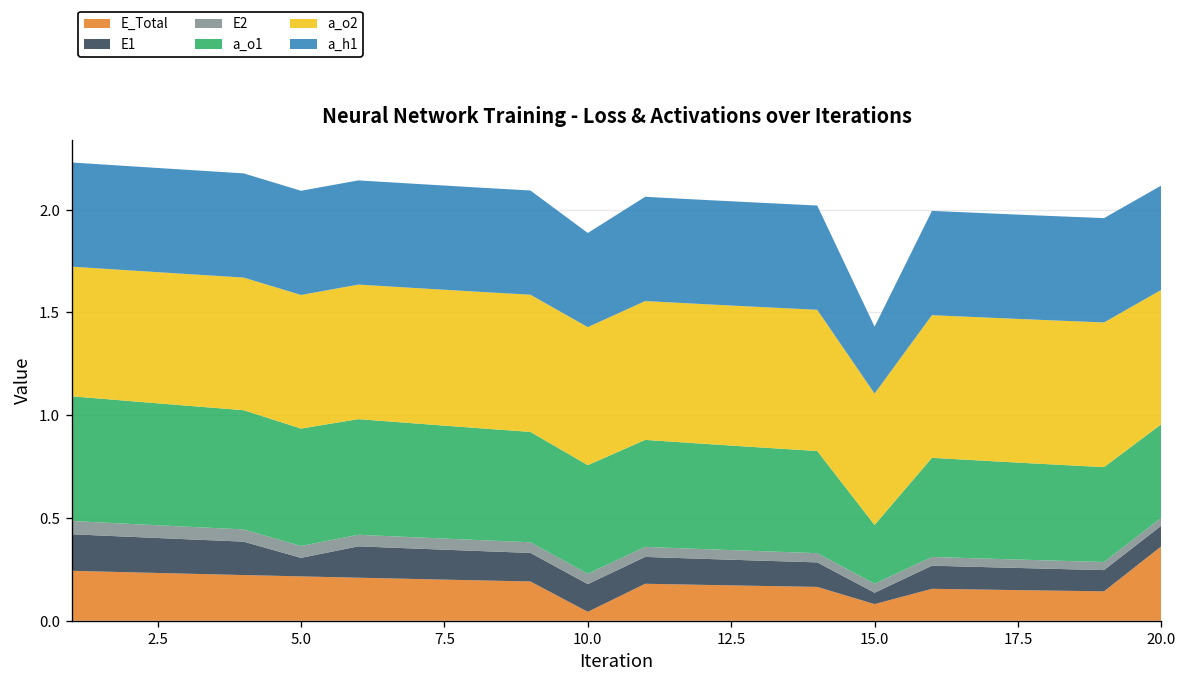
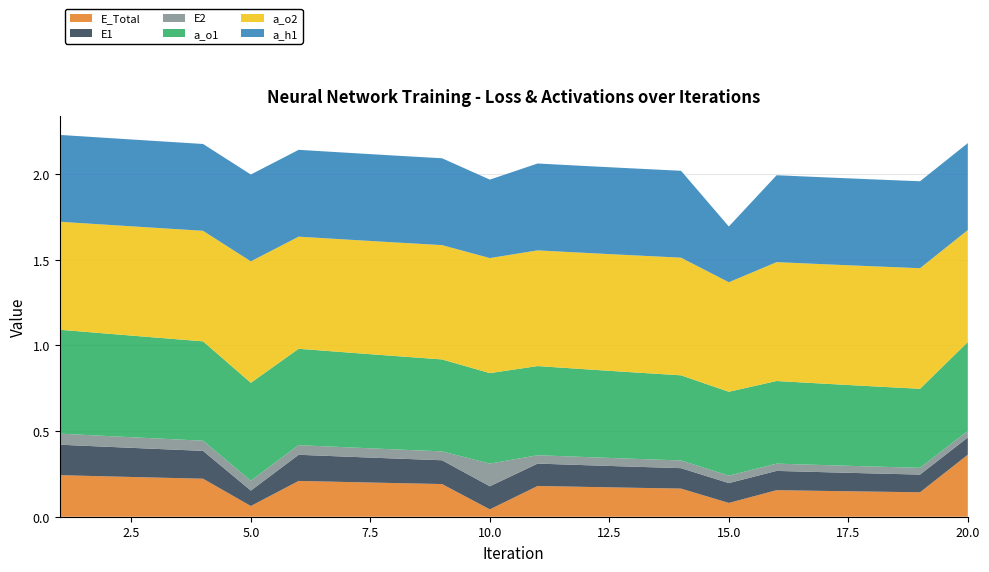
E_Total, 5.0: 0.22 -> 0.06
a_o2, 5.0: 0.65 -> 0.71
E2, 10.0: 0.05 -> 0.13
E1, 15.0: 0.06 -> 0.12
a_o1, 15.0: 0.29 -> 0.49
a_o1, 20.0: 0.45 -> 0.52
